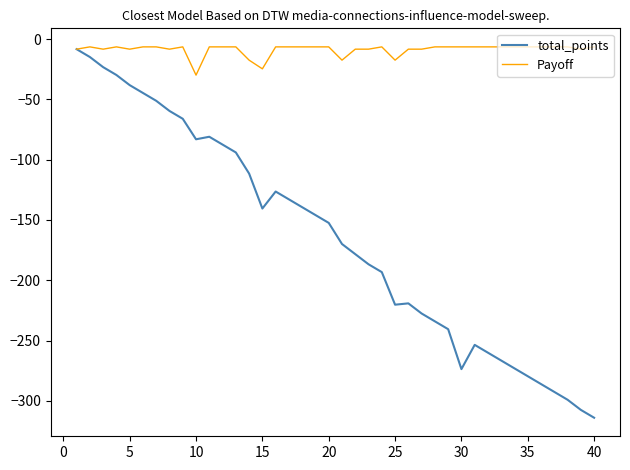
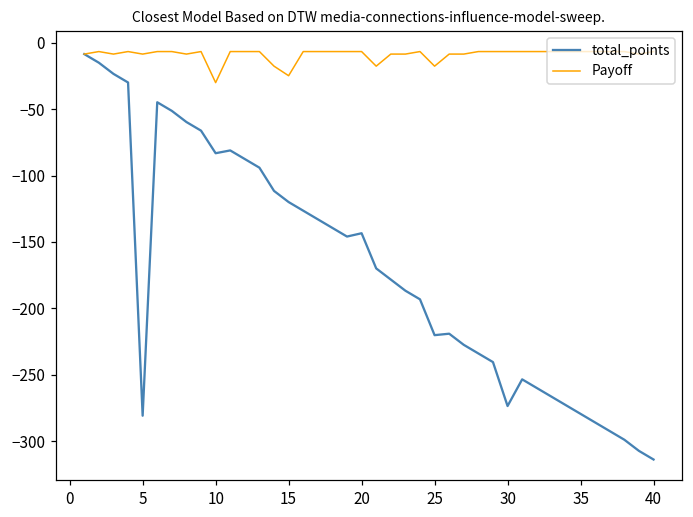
total_points, 5: -38 -> -281
total_points, 15: -141 -> -120
total_points, 20: -152 -> -143
